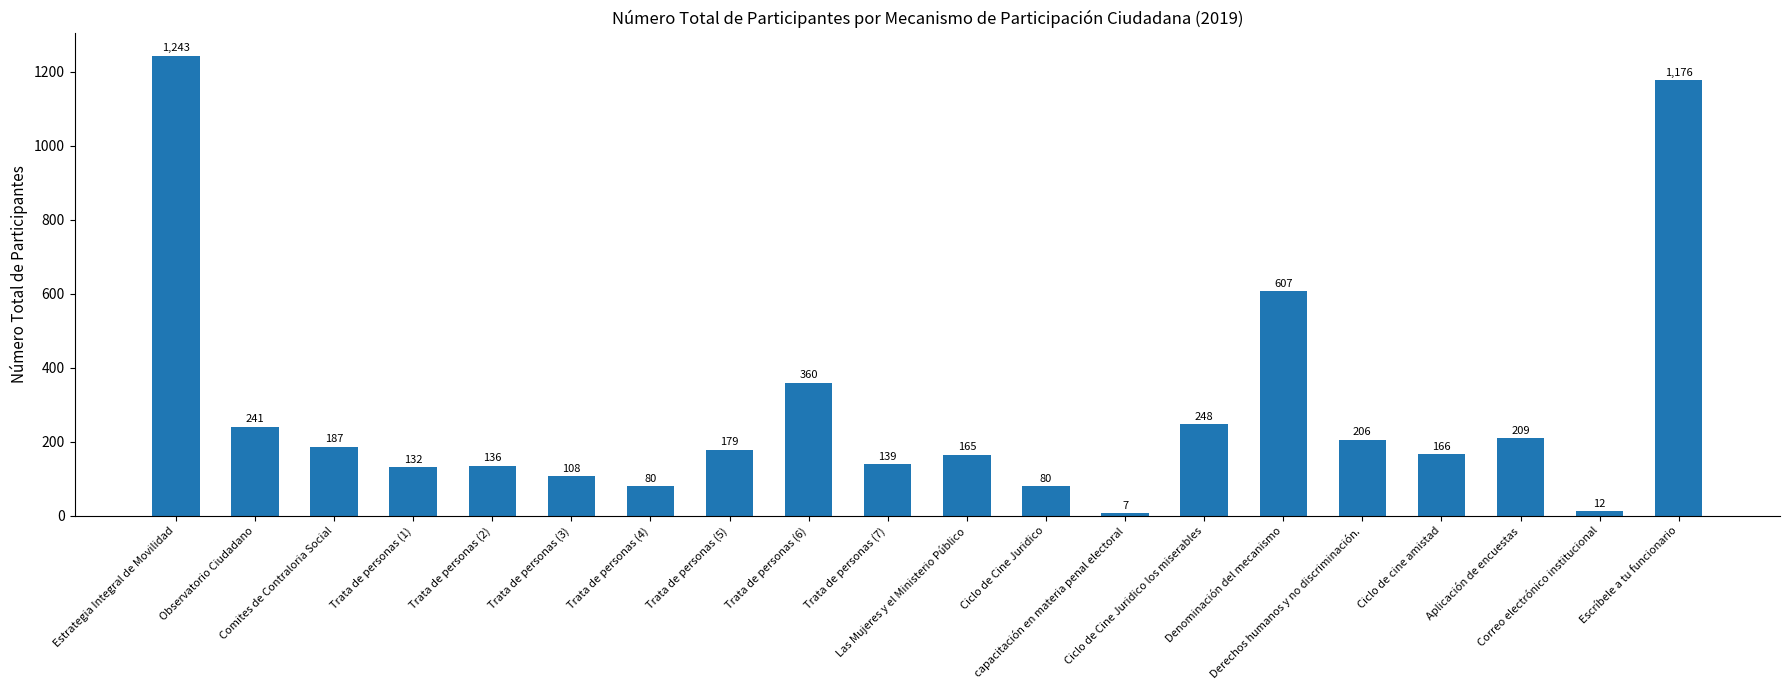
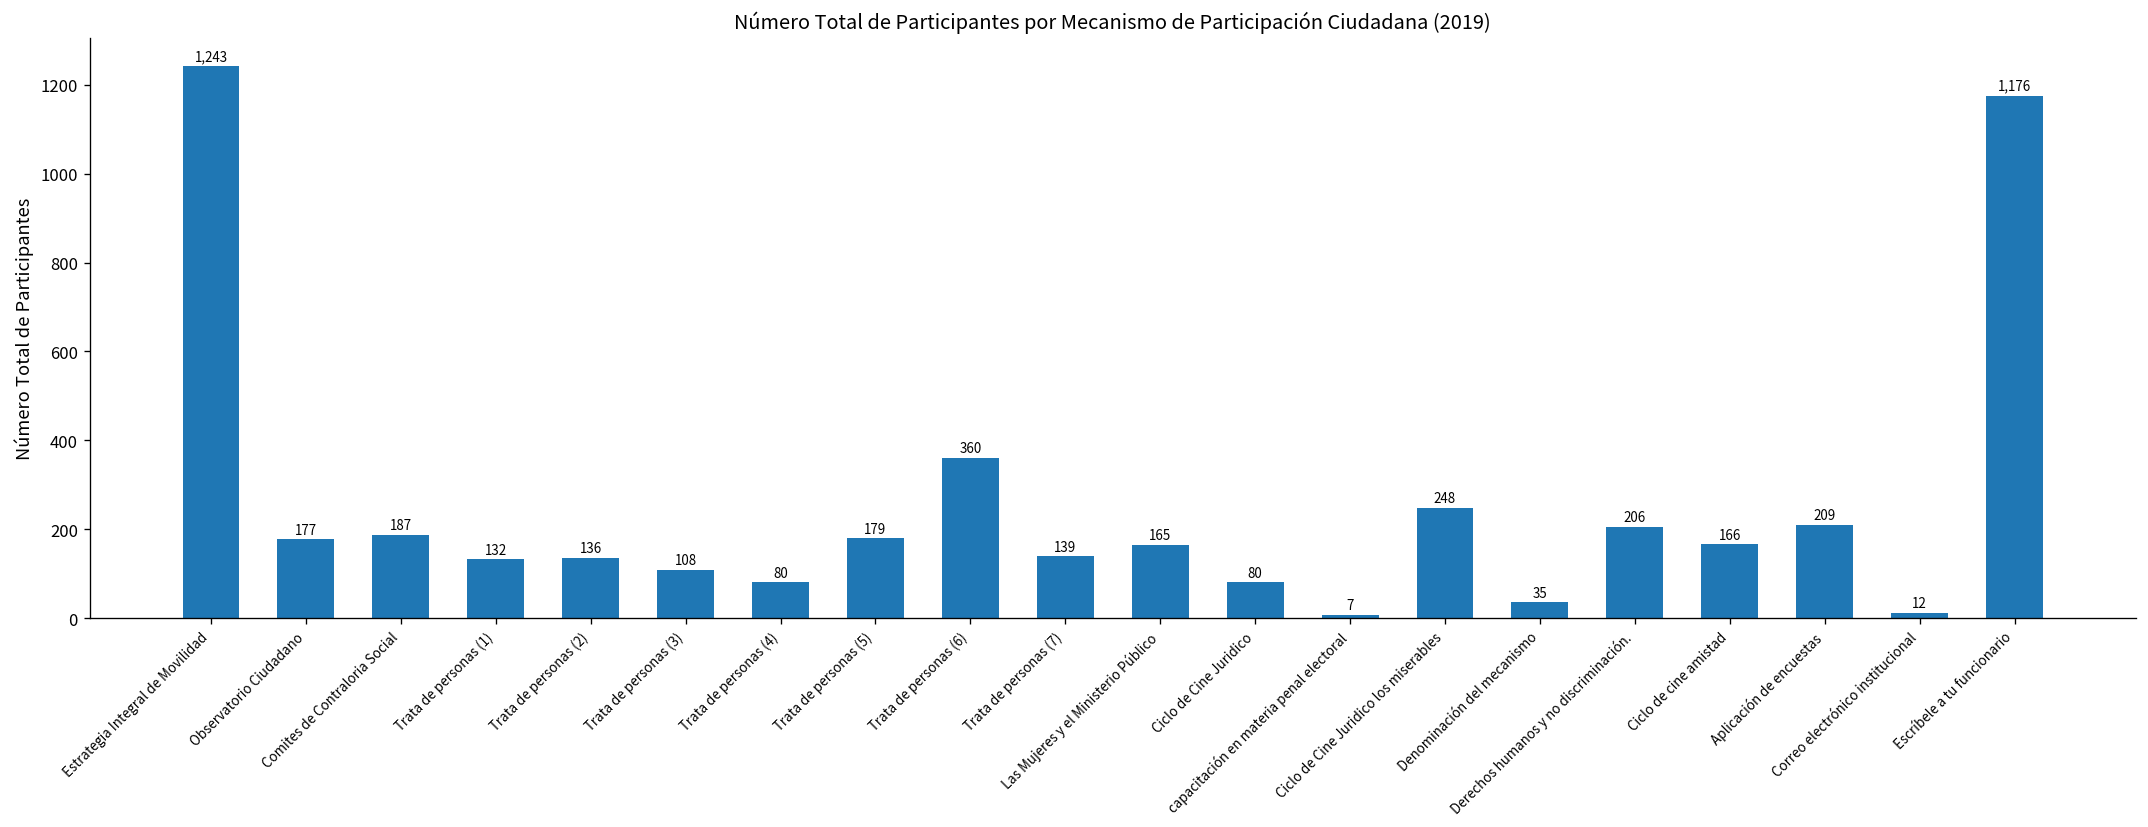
Observatorio Ciudadano: 241 -> 177
Denominación del mecanismo: 607 -> 35
